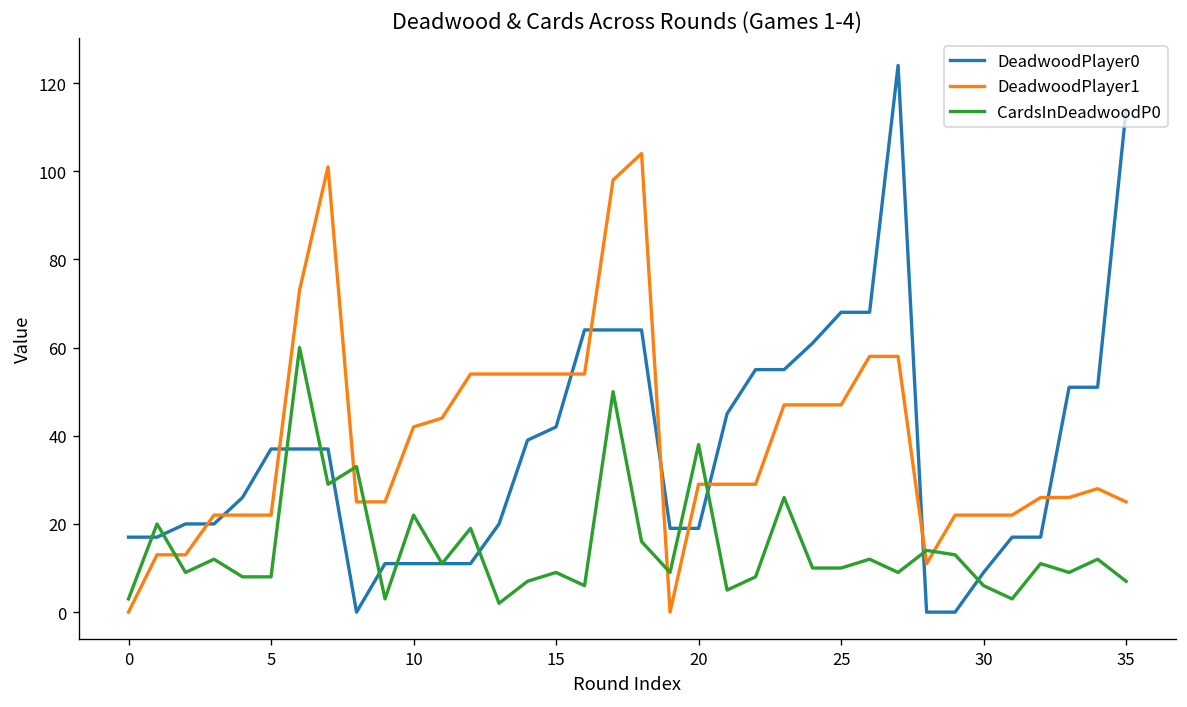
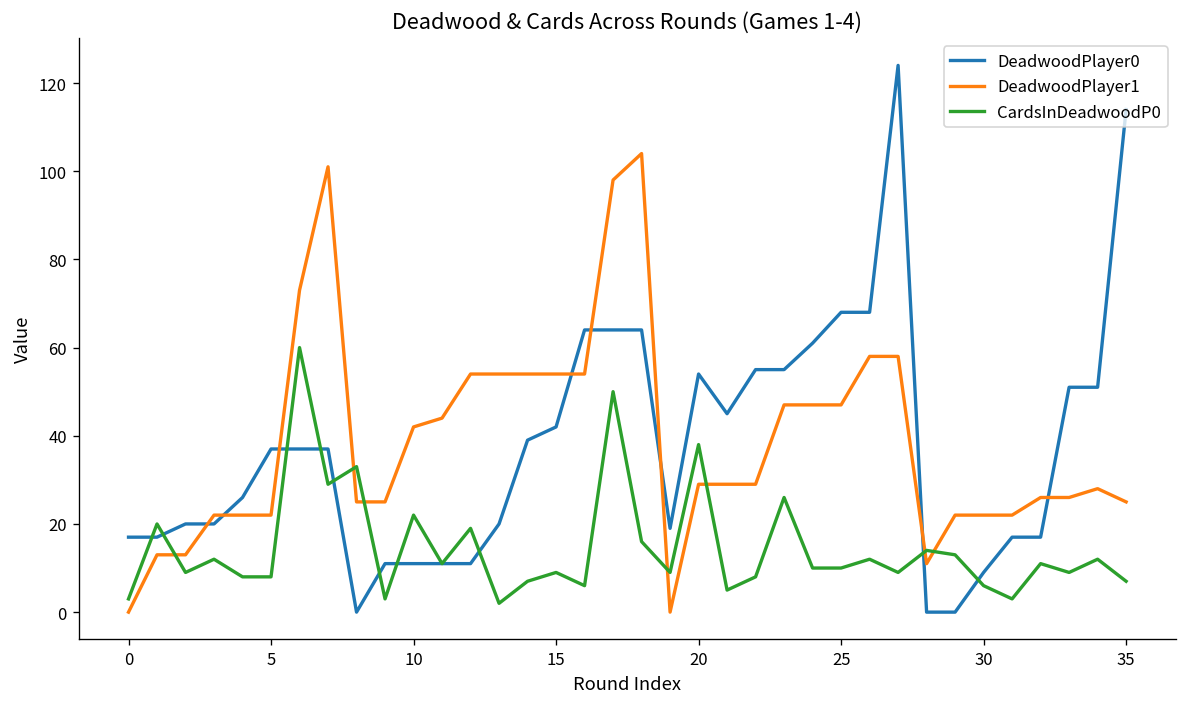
DeadwoodPlayer0, 20: 19 -> 54
